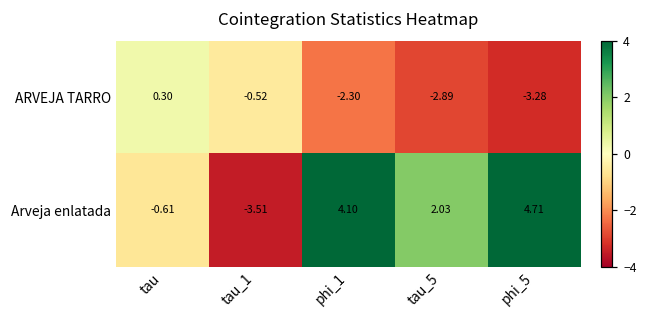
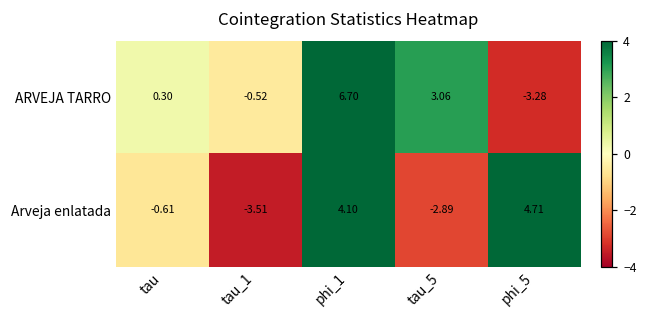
ARVEJA TARRO, phi_1: -2.30 -> 6.70
ARVEJA TARRO, tau_5: -2.89 -> 3.06
Arveja enlatada, tau_5: 2.03 -> -2.89
